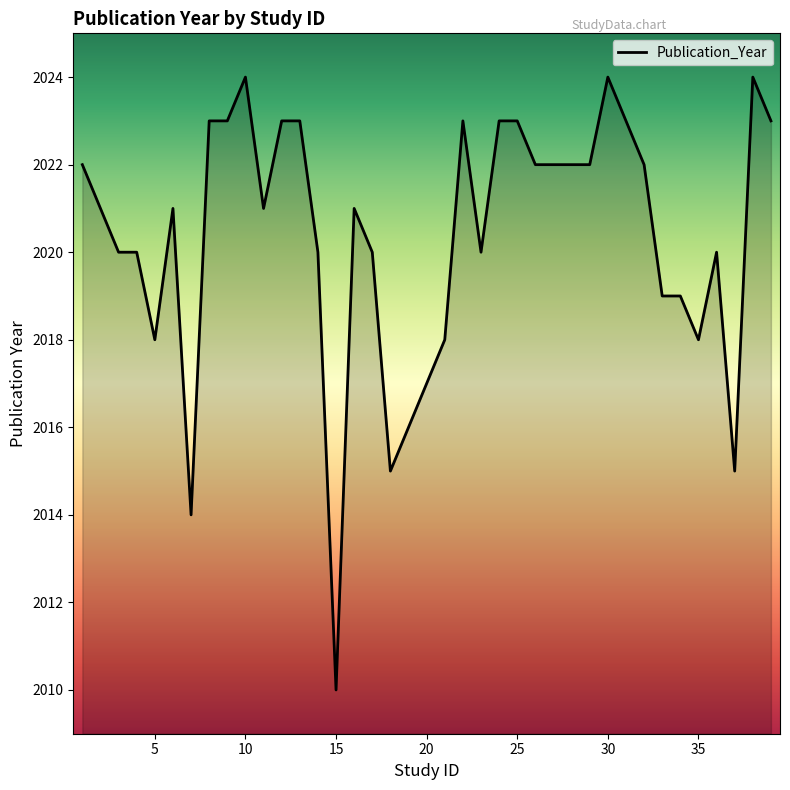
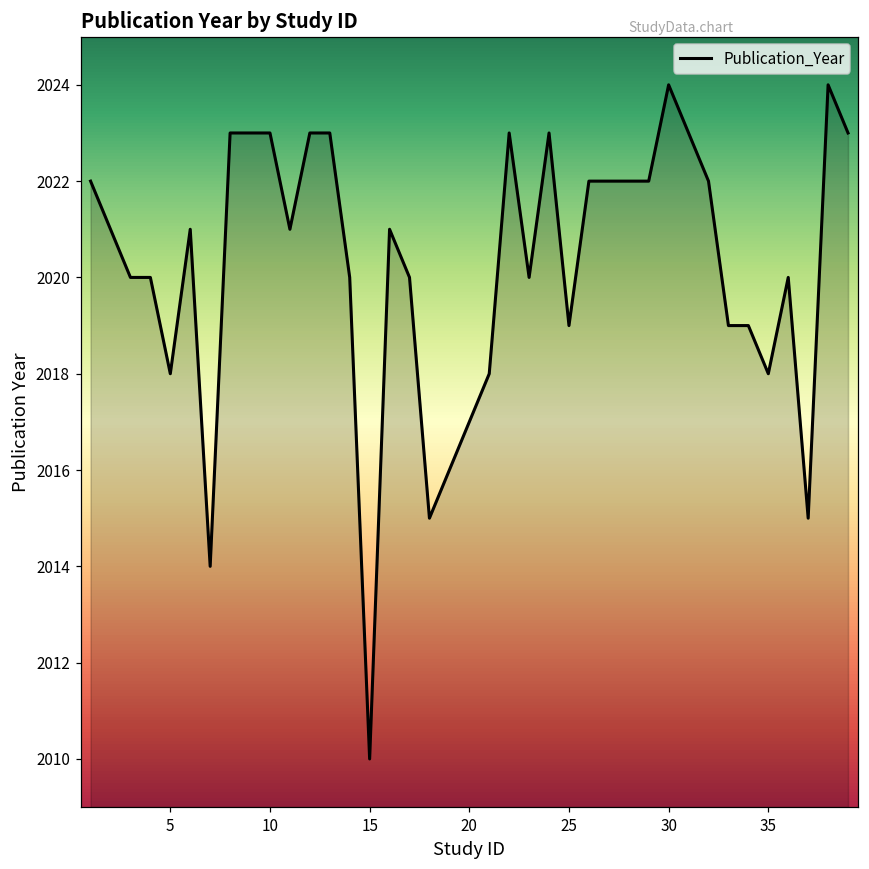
10: 2024 -> 2023
25: 2023 -> 2019
